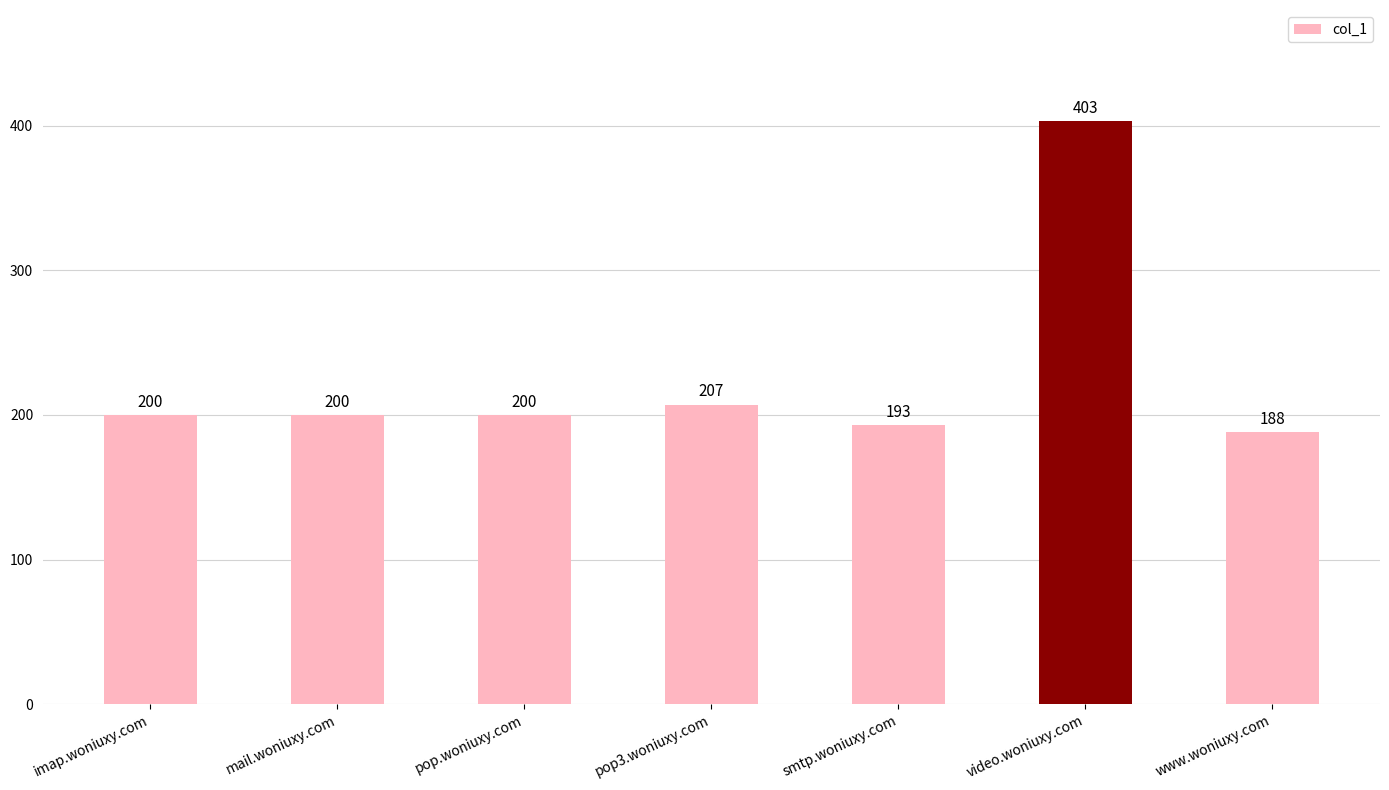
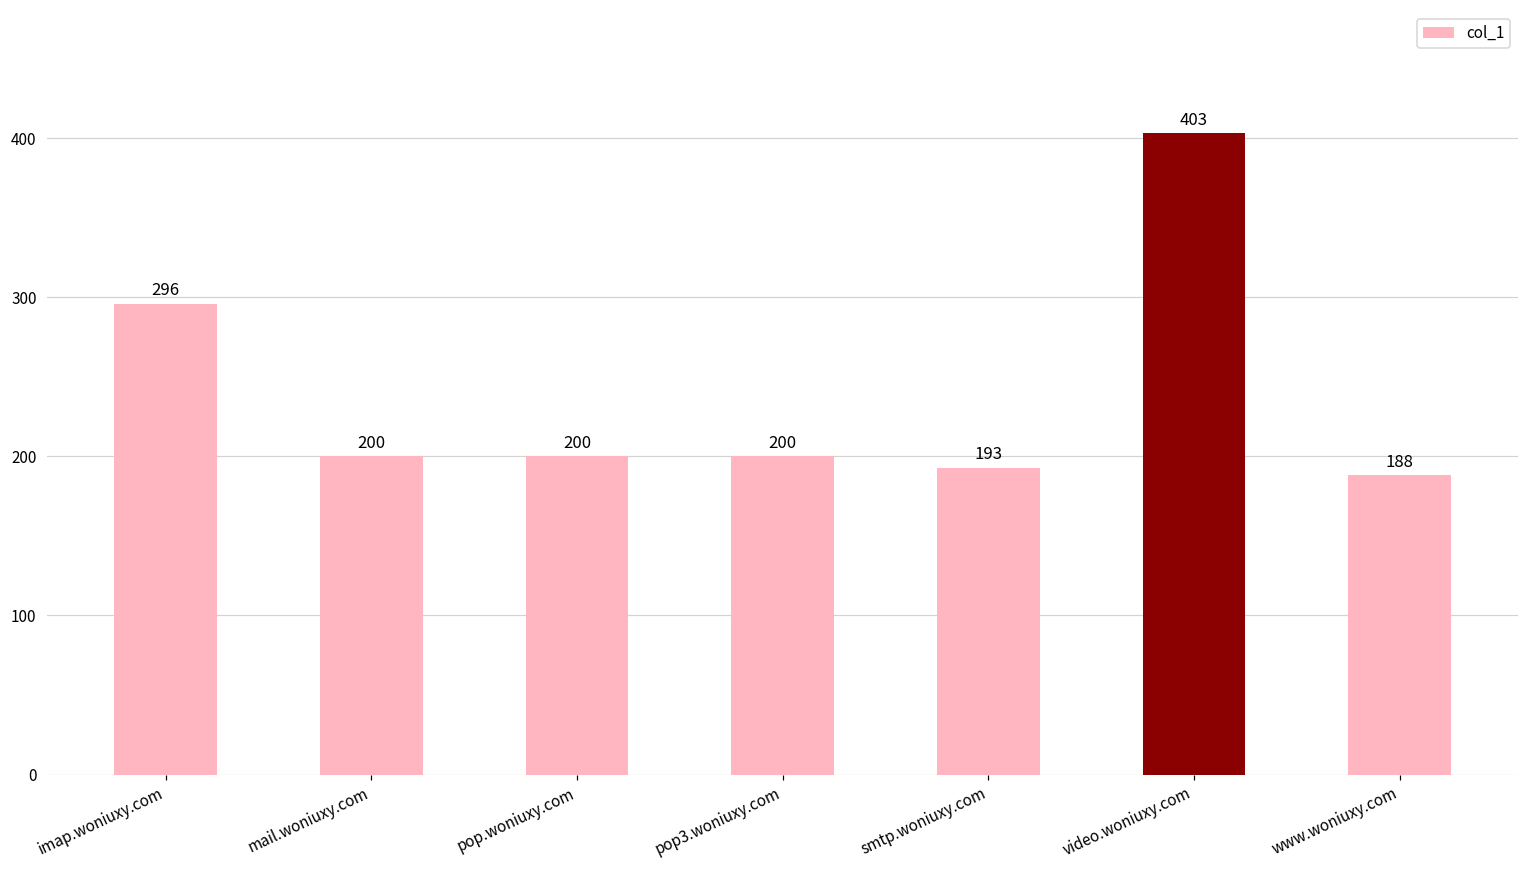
imap.woniuxy.com: 200 -> 296
pop3.woniuxy.com: 207 -> 200
